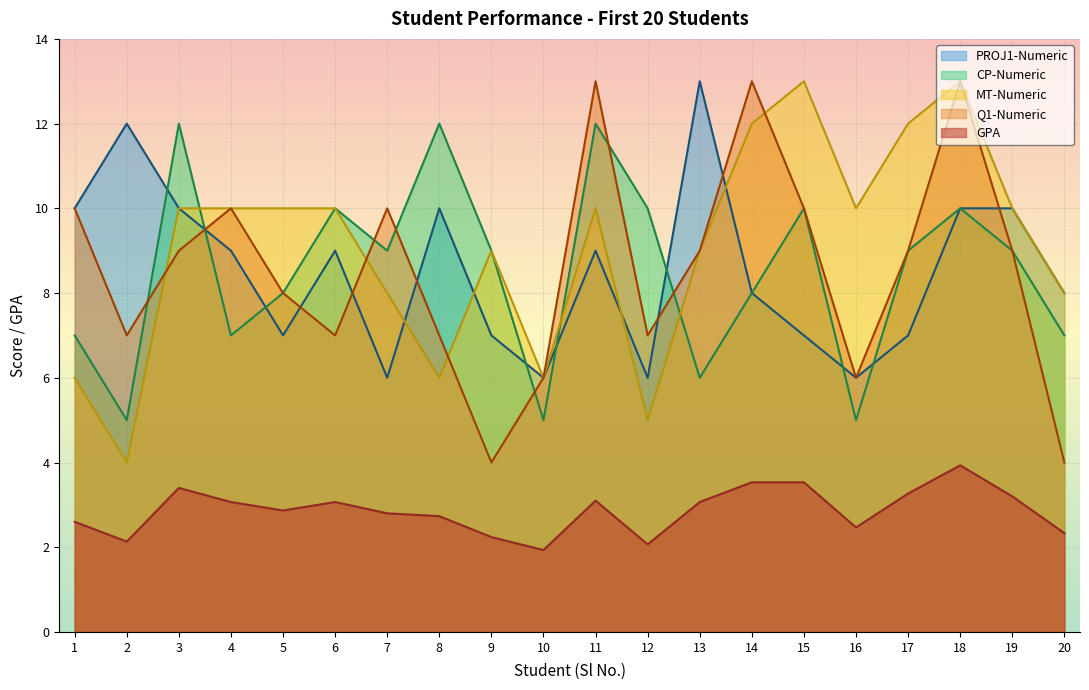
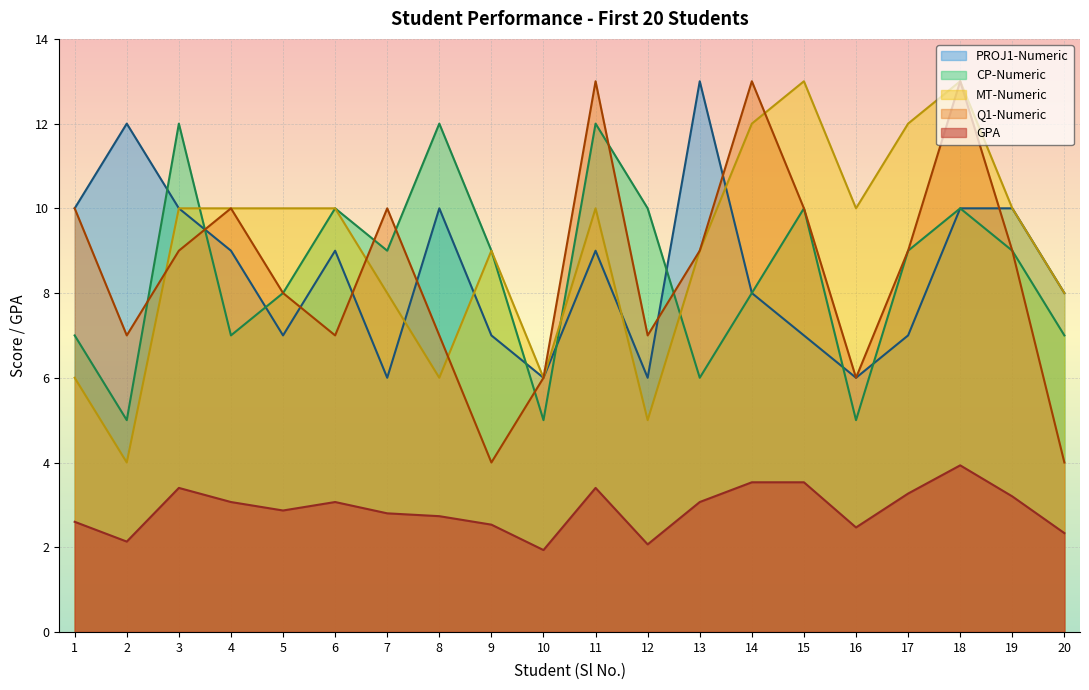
GPA, 9: 2.2 -> 2.5
GPA, 11: 3.1 -> 3.4
